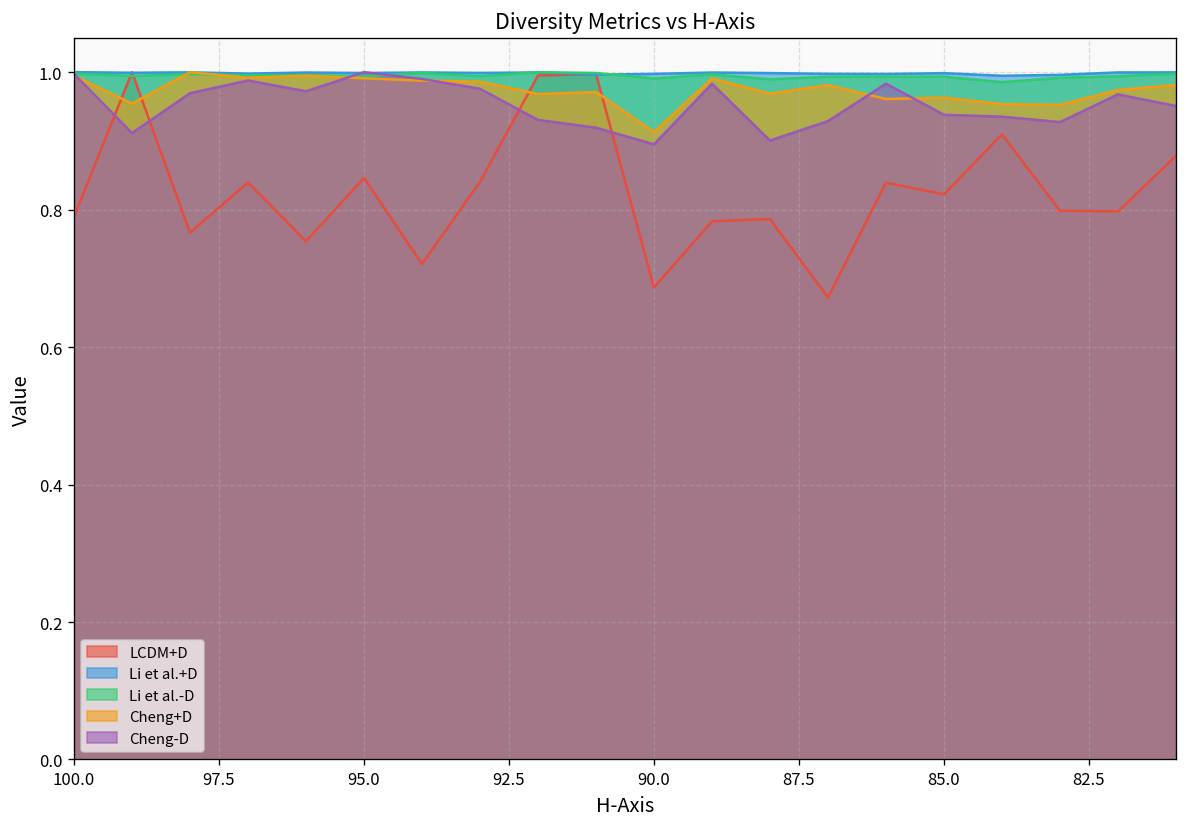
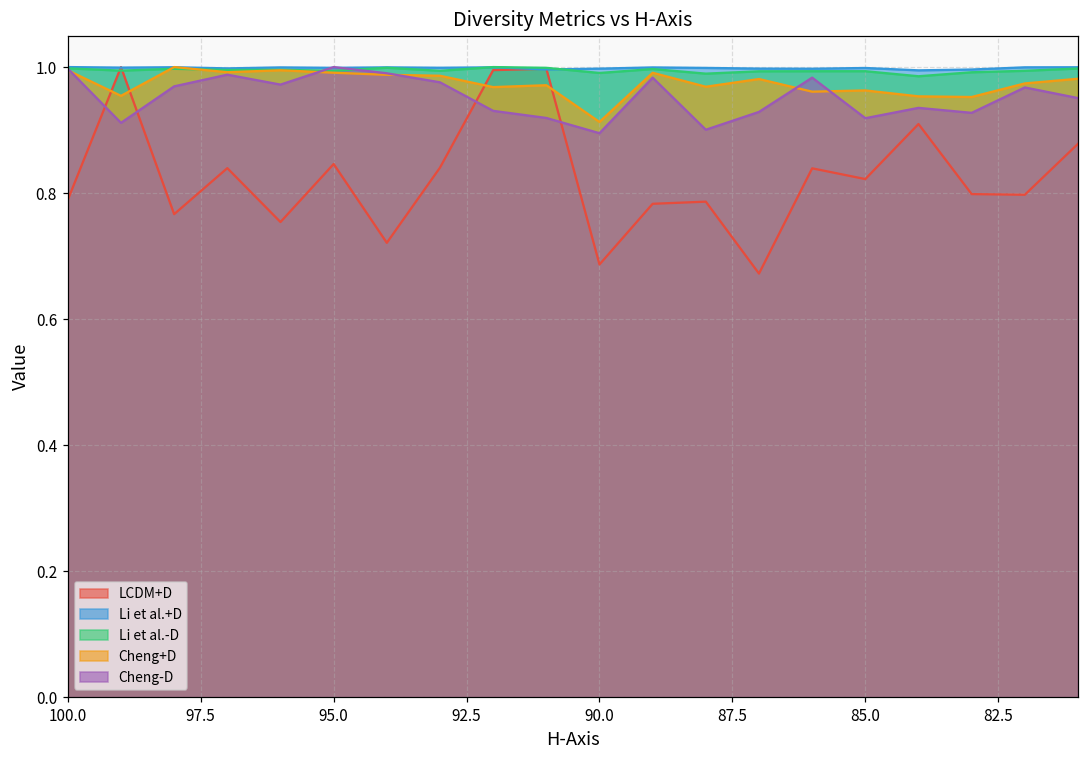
Cheng-D, 85.0: 0.94 -> 0.92
